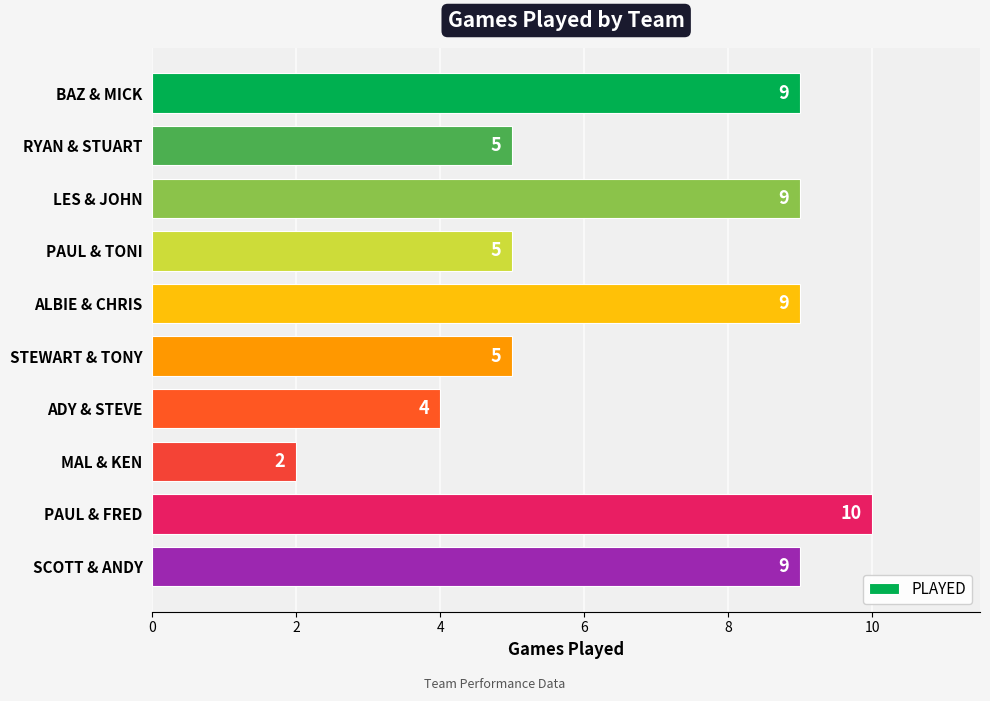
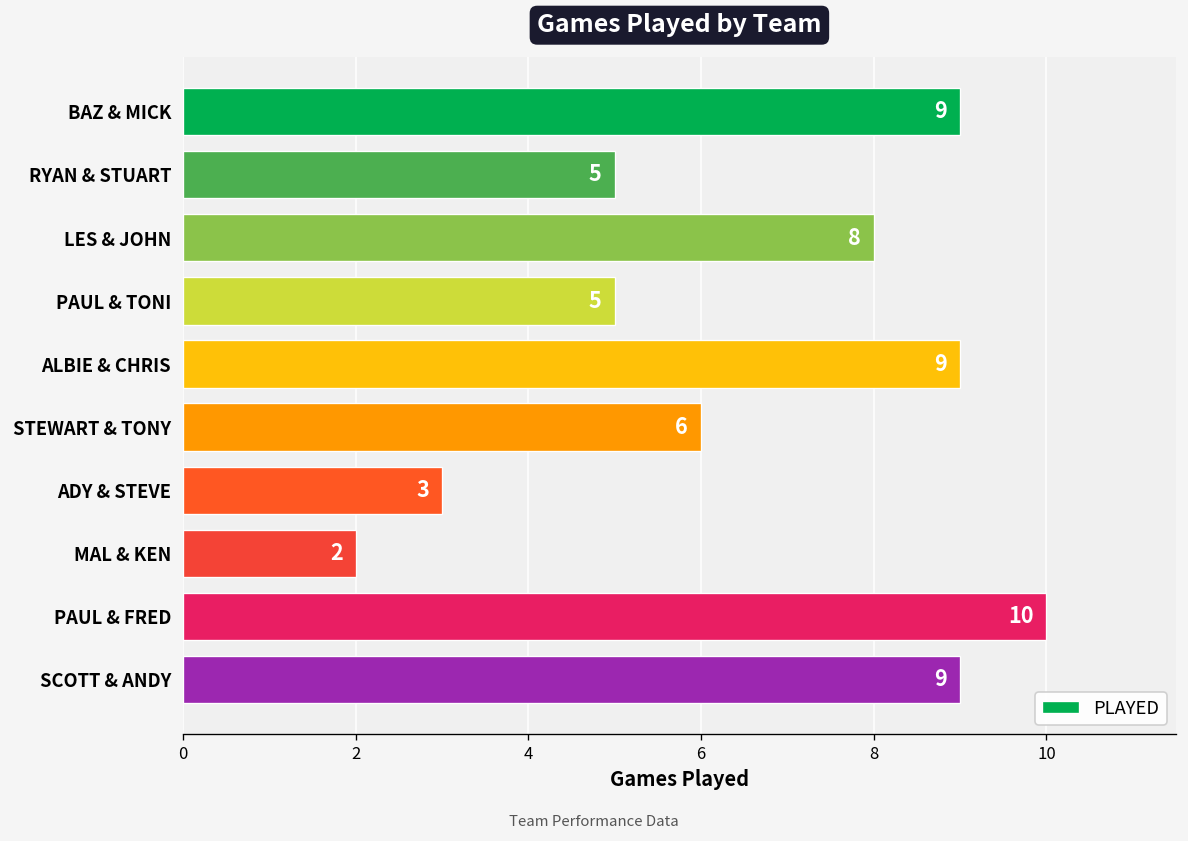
LES & JOHN: 9 -> 8
STEWART & TONY: 5 -> 6
ADY & STEVE: 4 -> 3
